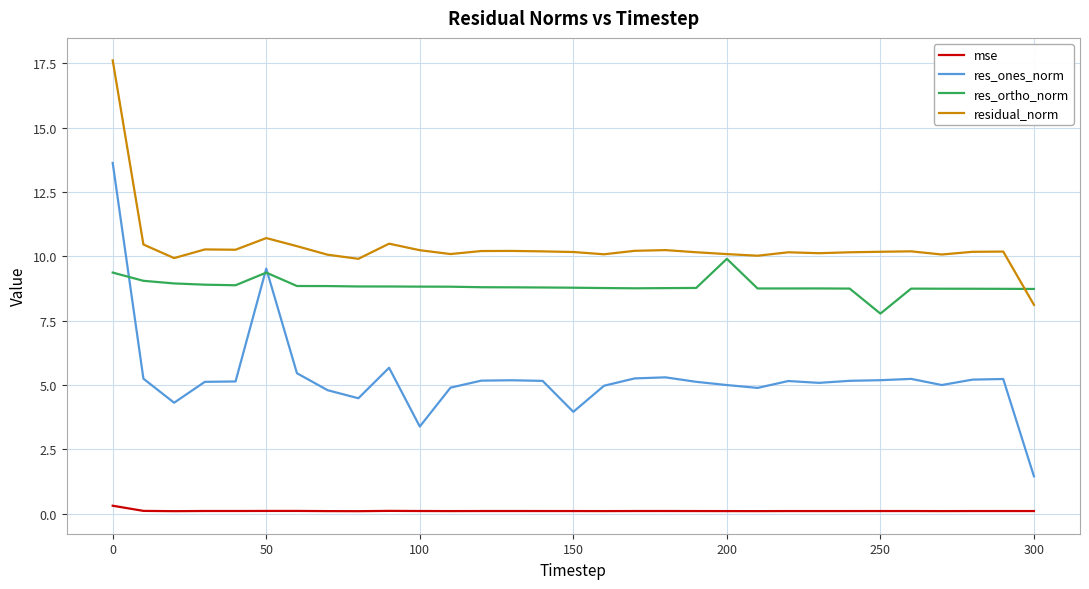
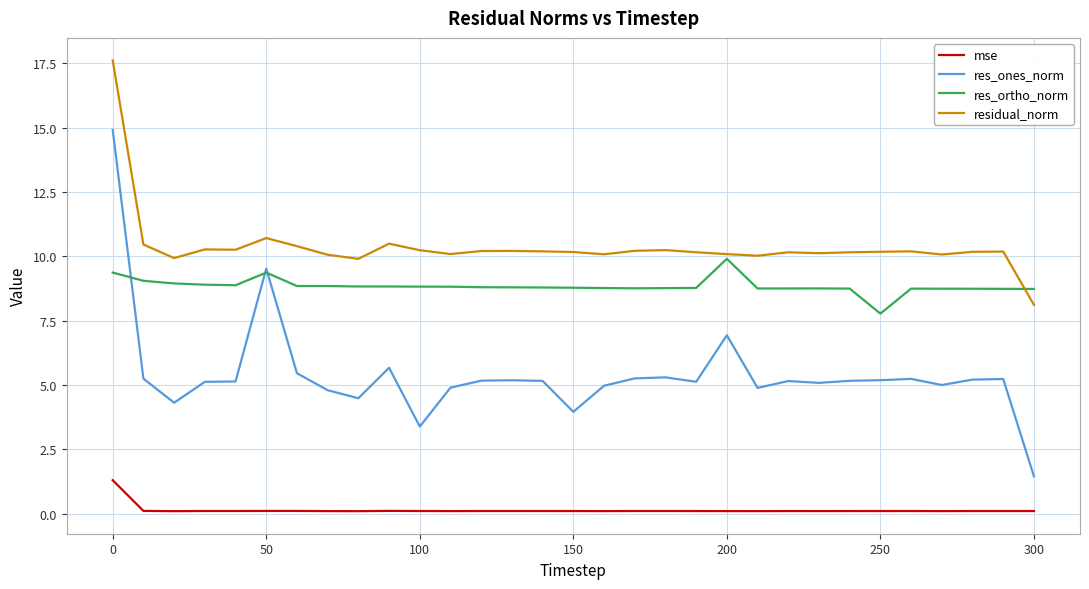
mse, 0: 0.3 -> 1.3
res_ones_norm, 0: 13.6 -> 14.9
res_ones_norm, 200: 5.0 -> 6.9
